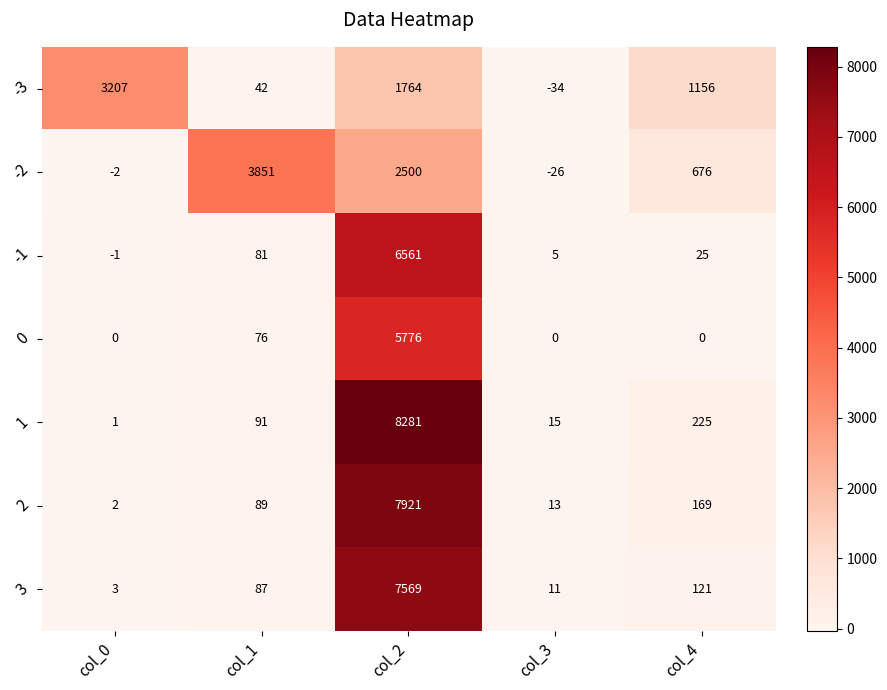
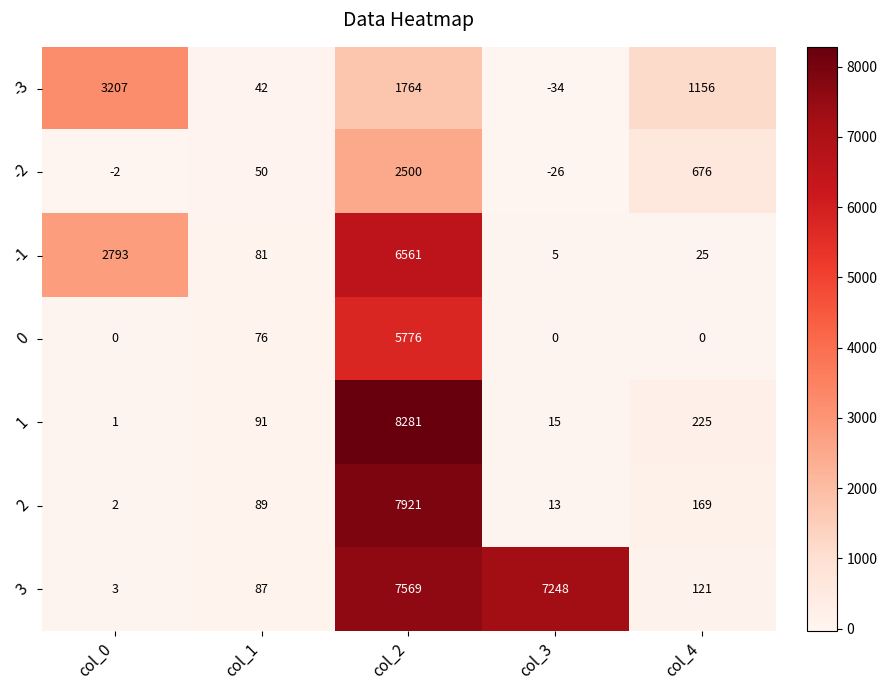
-2, col_1: 3851 -> 50
-1, col_0: -1 -> 2793
3, col_3: 11 -> 7248
